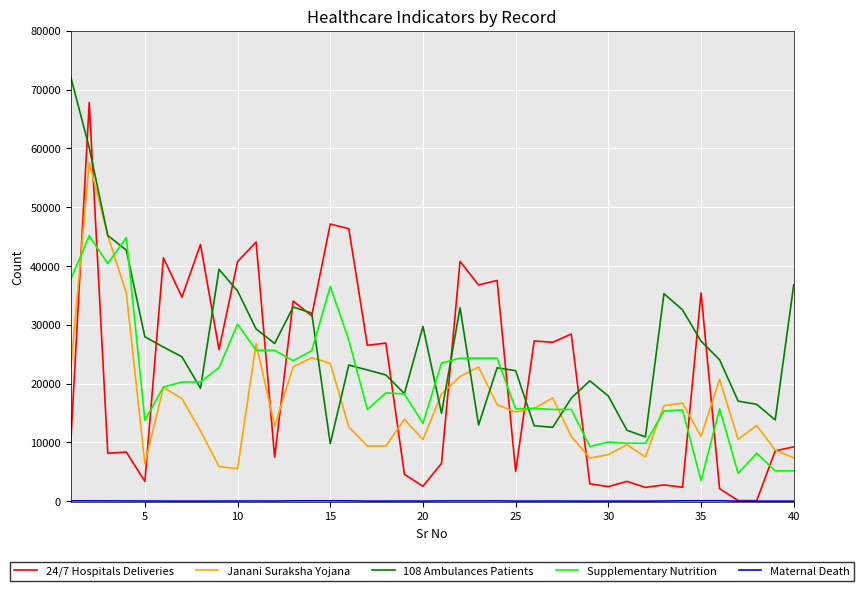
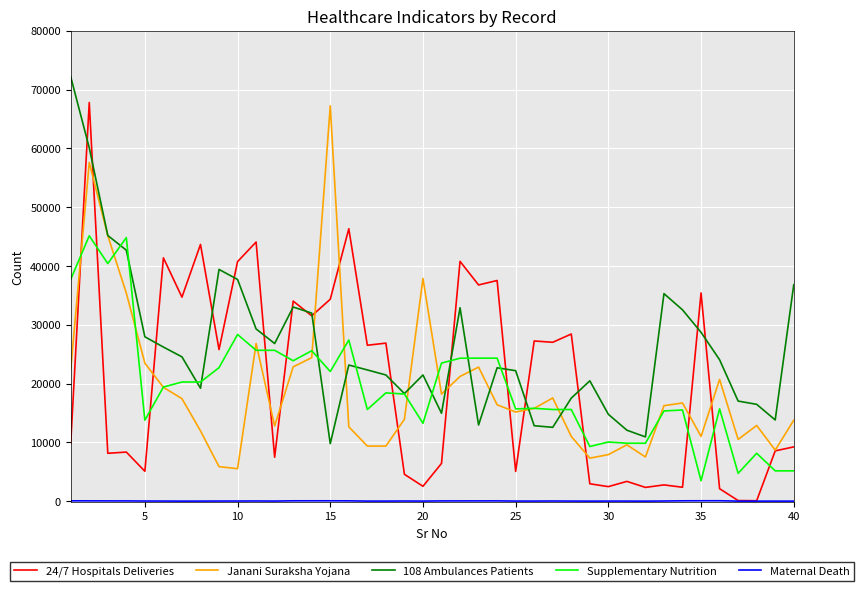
24/7 Hospitals Deliveries, 5: 3000 -> 5000
Janani Suraksha Yojana, 5: 6000 -> 23000
108 Ambulances Patients, 10: 36000 -> 38000
Supplementary Nutrition, 10: 30000 -> 28000
24/7 Hospitals Deliveries, 15: 47000 -> 34000
Janani Suraksha Yojana, 15: 23000 -> 67000
Supplementary Nutrition, 15: 37000 -> 22000
Janani Suraksha Yojana, 20: 10000 -> 38000
108 Ambulances Patients, 20: 30000 -> 21000
108 Ambulances Patients, 30: 18000 -> 15000
108 Ambulances Patients, 35: 27000 -> 29000
Janani Suraksha Yojana, 40: 7000 -> 14000
